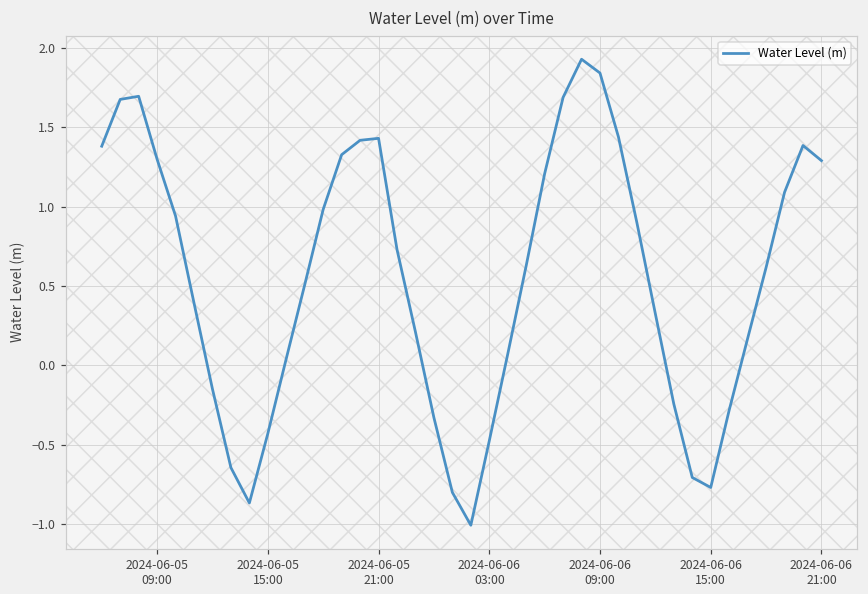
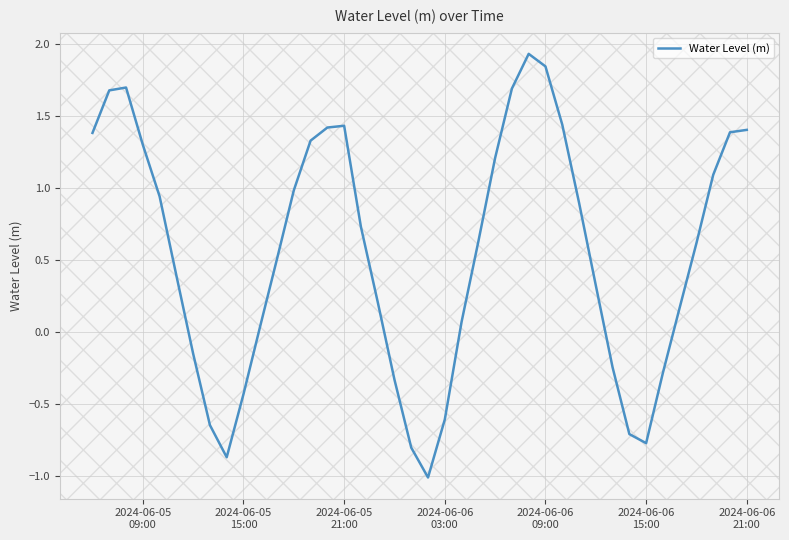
2024-06-06 03:00: -0.48 -> -0.61
2024-06-06 21:00: 1.29 -> 1.40
